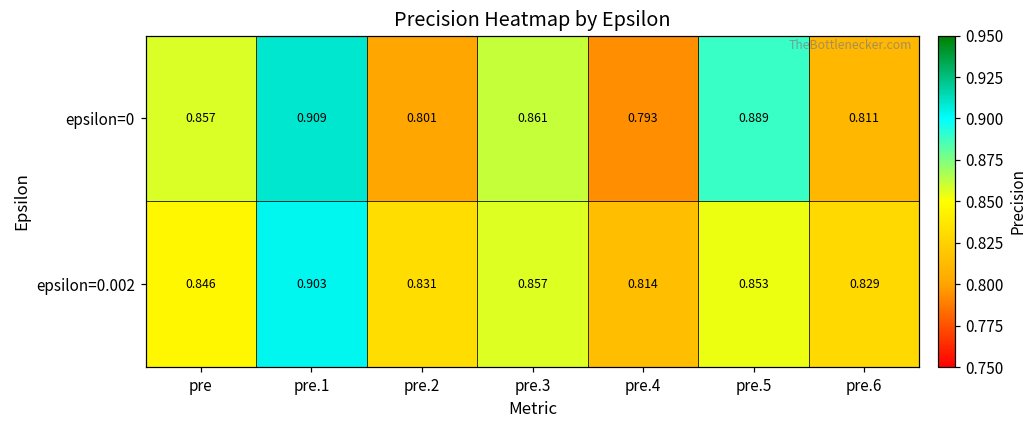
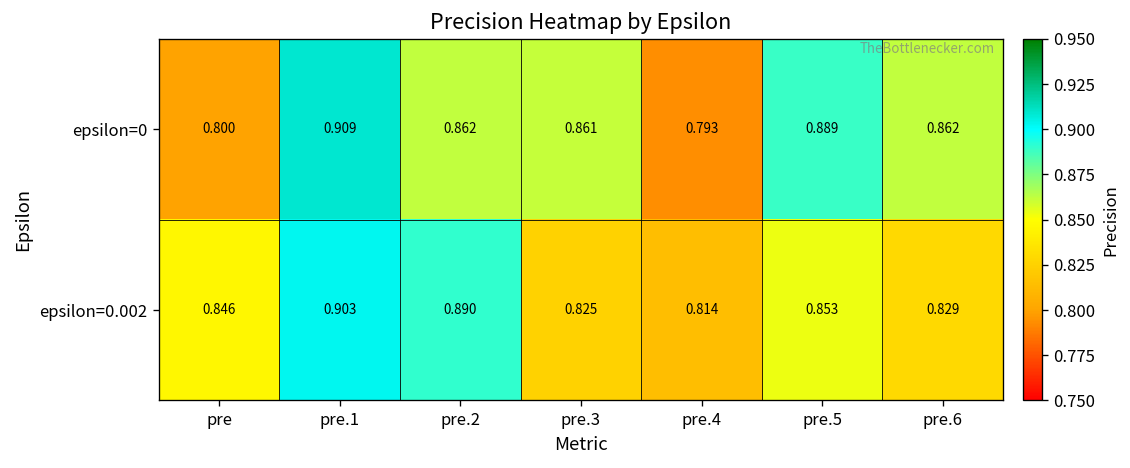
epsilon=0, pre: 0.857 -> 0.800
epsilon=0, pre.2: 0.801 -> 0.862
epsilon=0, pre.6: 0.811 -> 0.862
epsilon=0.002, pre.2: 0.831 -> 0.890
epsilon=0.002, pre.3: 0.857 -> 0.825
